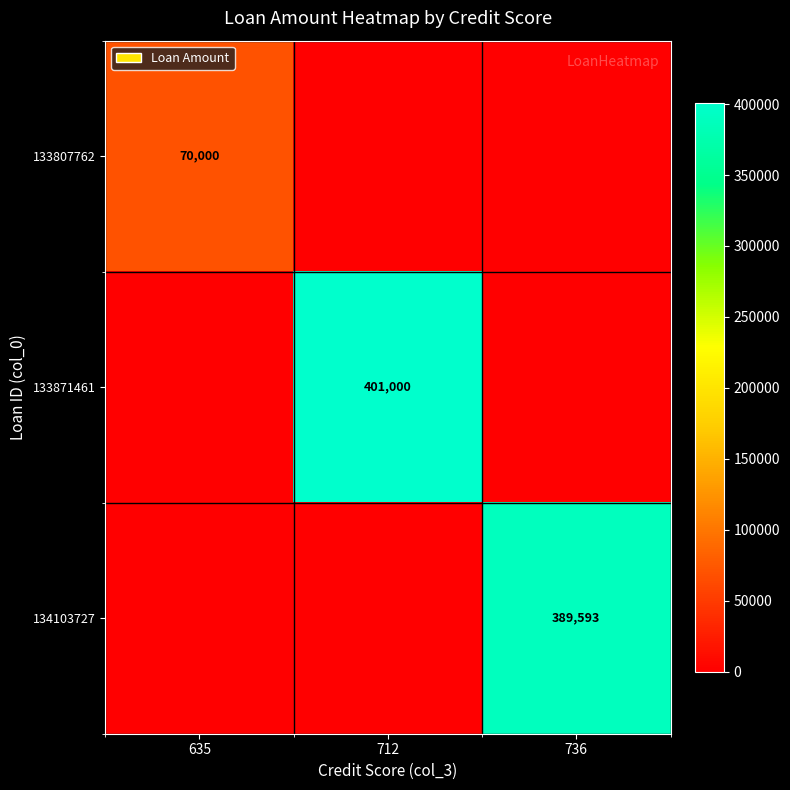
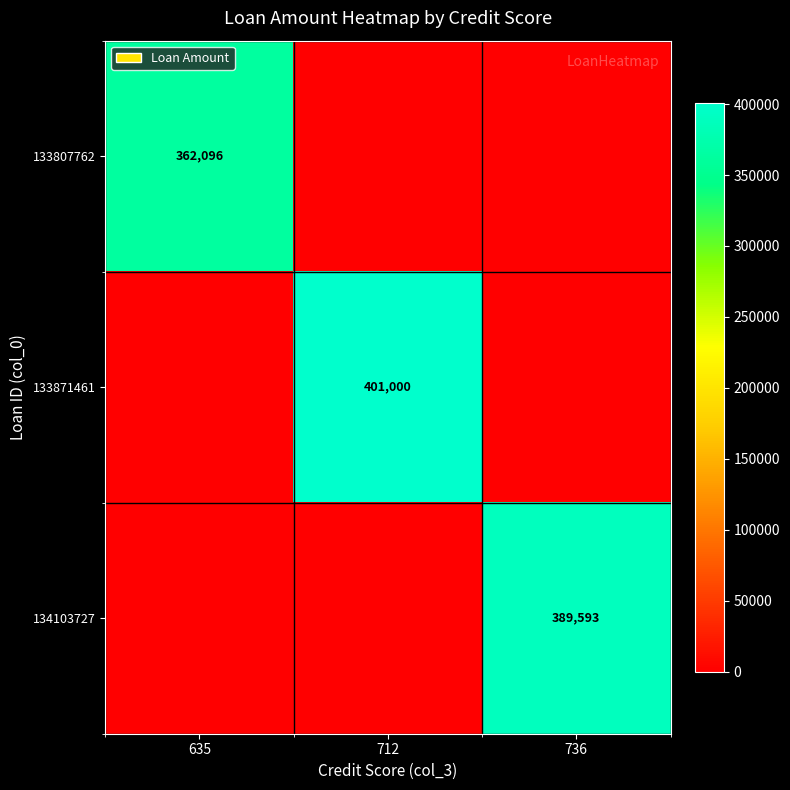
133807762, 635: 70,000 -> 362,096
